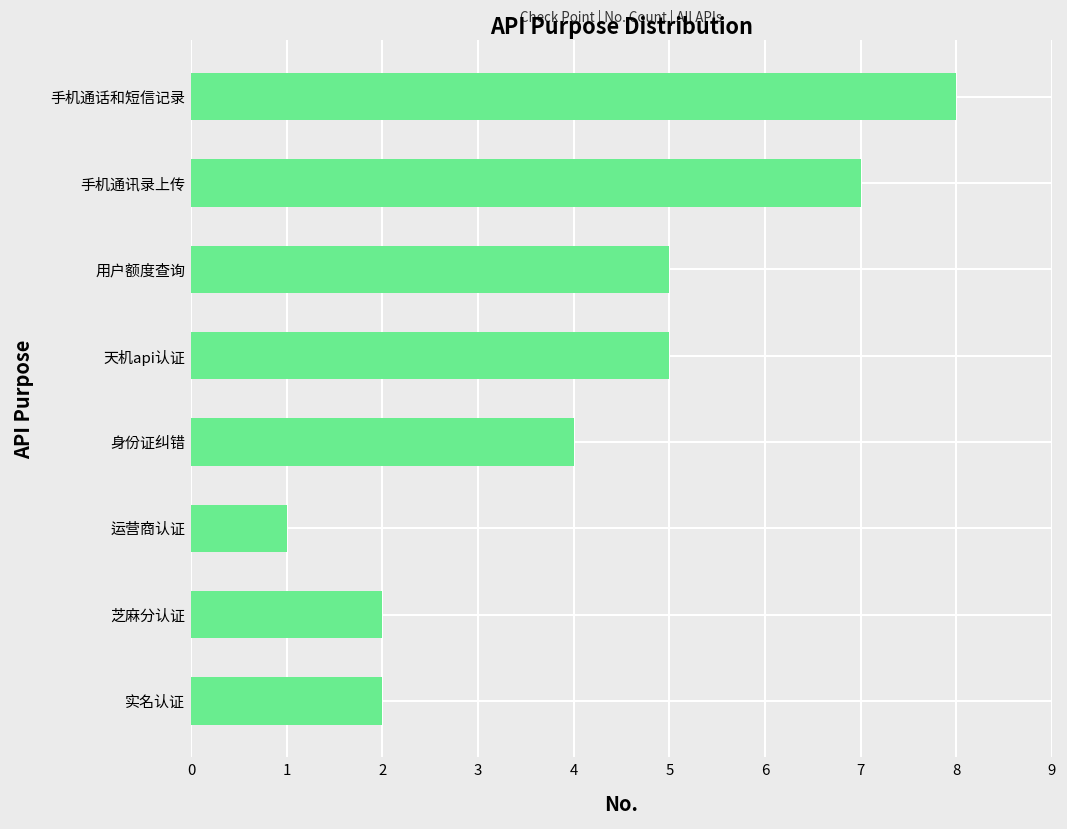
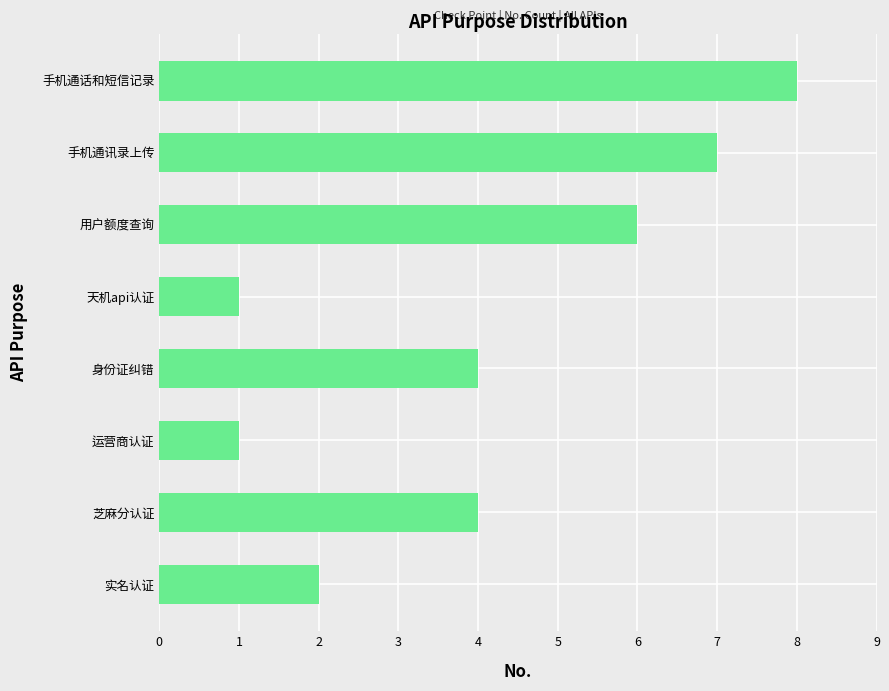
用户额度查询: 5 -> 6
天机api认证: 5 -> 1
芝麻分认证: 2 -> 4
